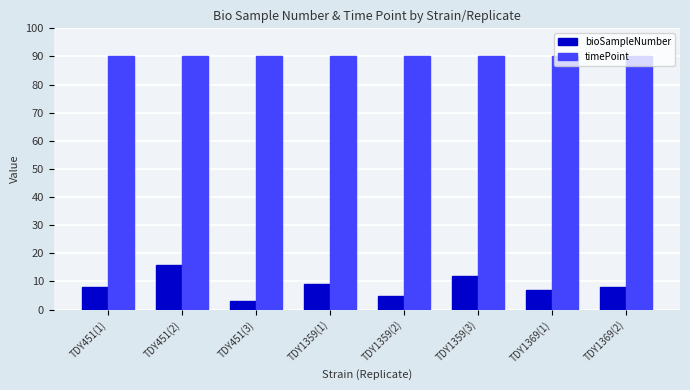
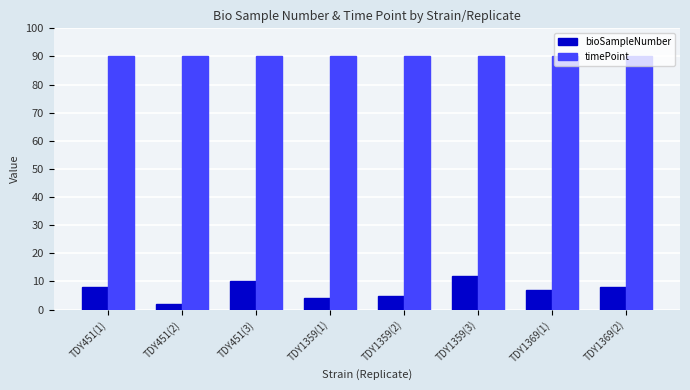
bioSampleNumber, TDY451(2): 16 -> 2
bioSampleNumber, TDY451(3): 3 -> 10
bioSampleNumber, TDY1359(1): 9 -> 4
